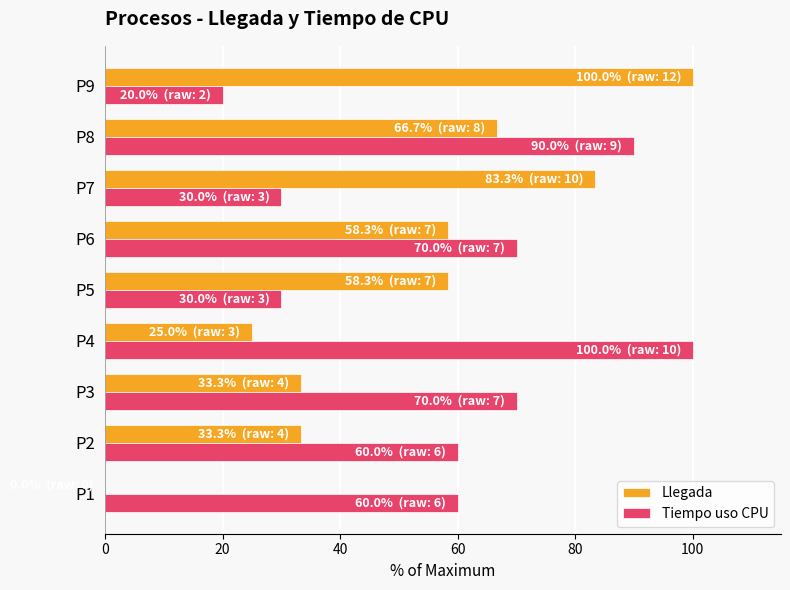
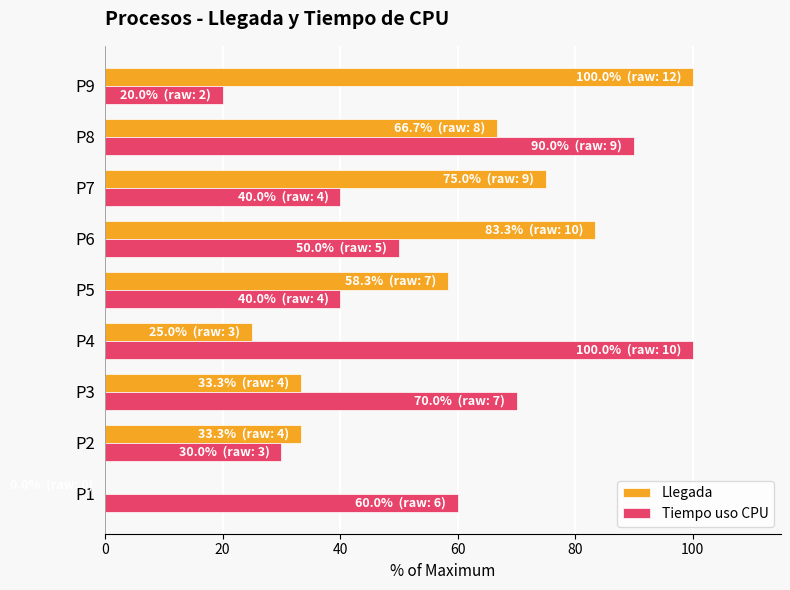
Llegada, P7: 83.3% (raw: 10) -> 75.0% (raw: 9)
Tiempo uso CPU, P7: 30.0% (raw: 3) -> 40.0% (raw: 4)
Llegada, P6: 58.3% (raw: 7) -> 83.3% (raw: 10)
Tiempo uso CPU, P6: 70.0% (raw: 7) -> 50.0% (raw: 5)
Tiempo uso CPU, P5: 30.0% (raw: 3) -> 40.0% (raw: 4)
Tiempo uso CPU, P2: 60.0% (raw: 6) -> 30.0% (raw: 3)
